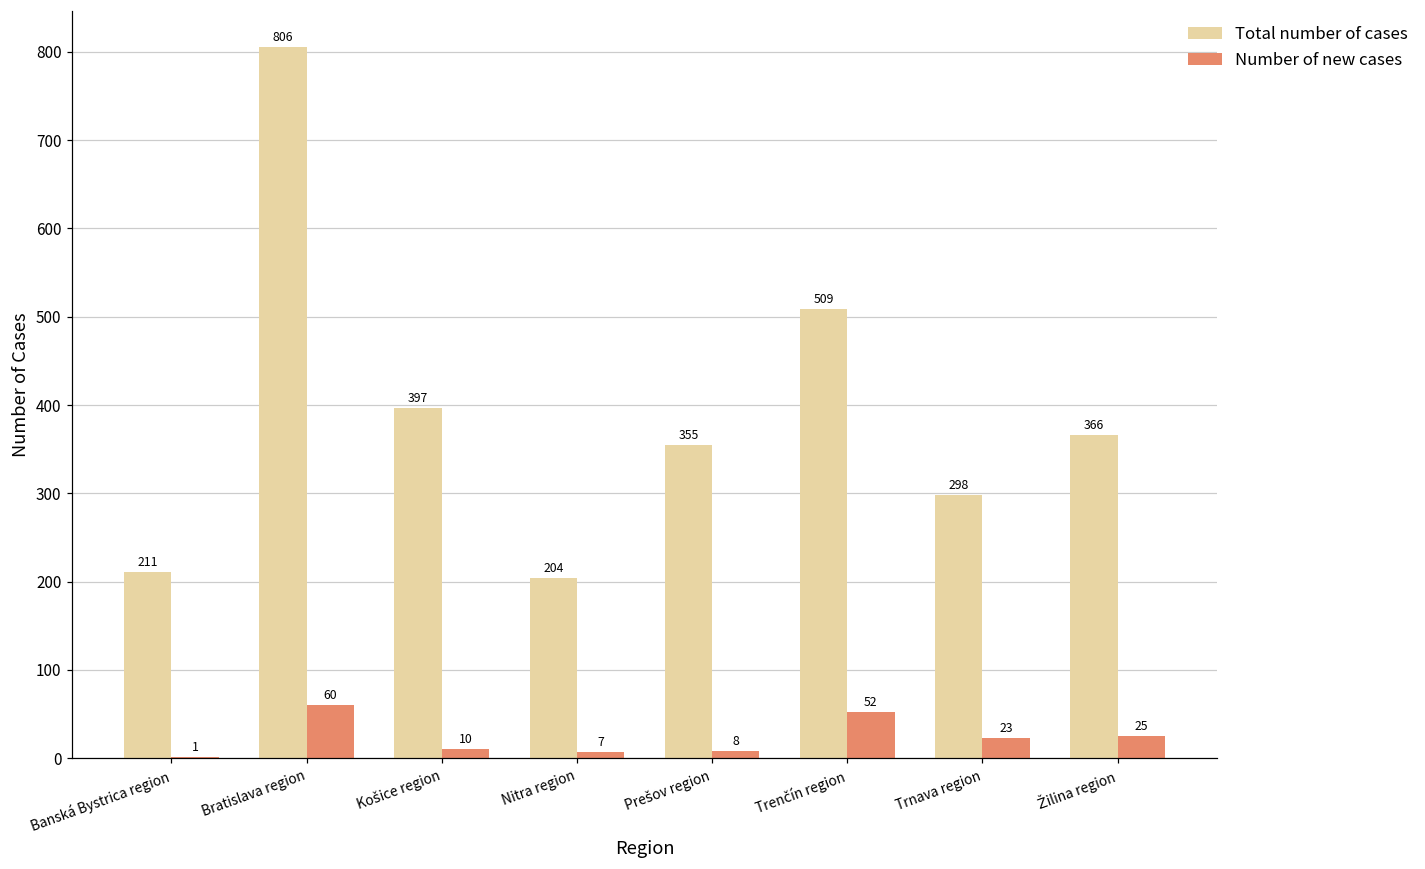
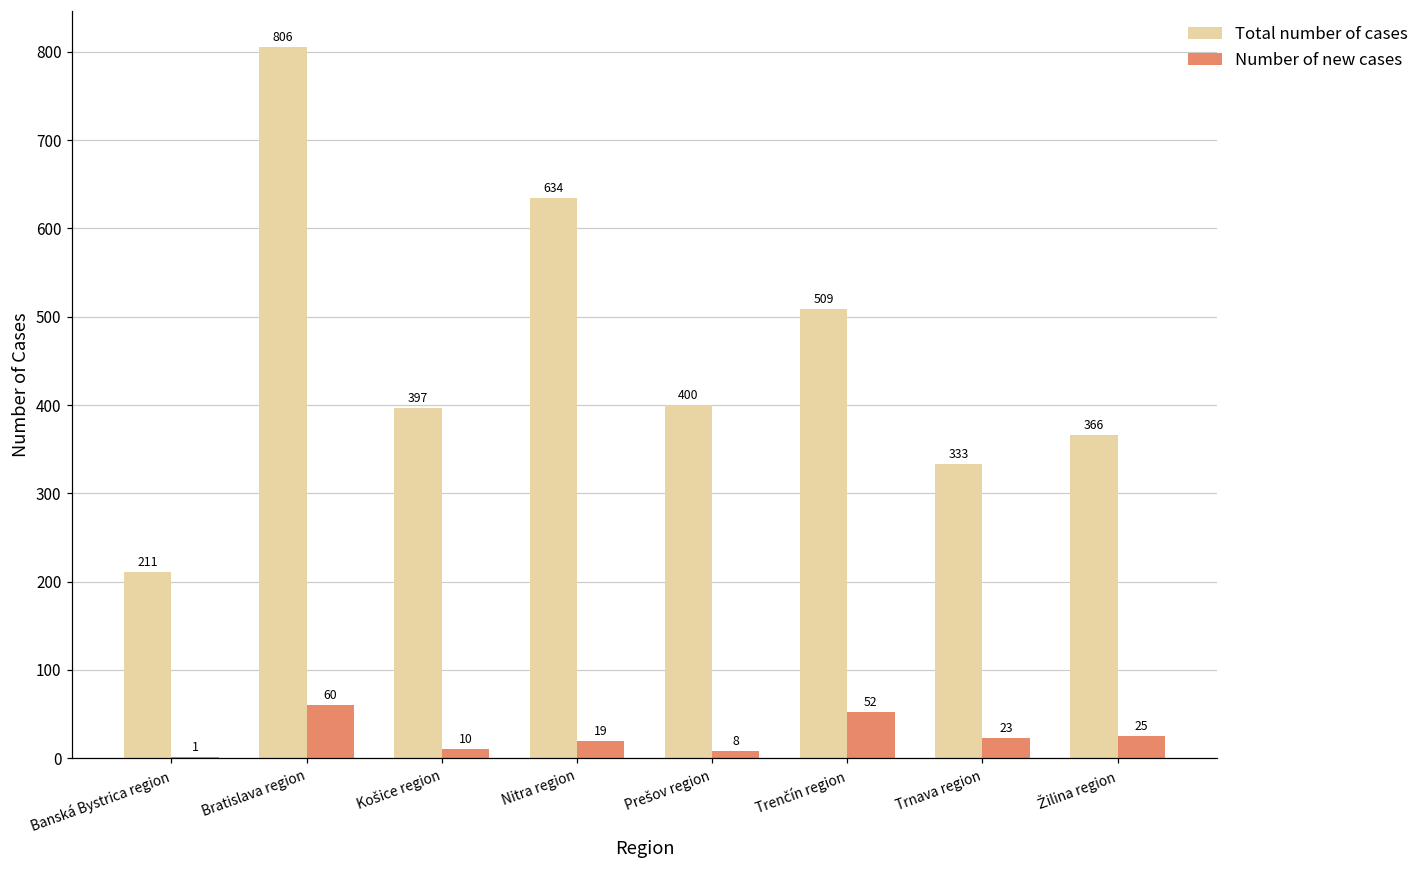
Total number of cases, Nitra region: 204 -> 634
Number of new cases, Nitra region: 7 -> 19
Total number of cases, Prešov region: 355 -> 400
Total number of cases, Trnava region: 298 -> 333
